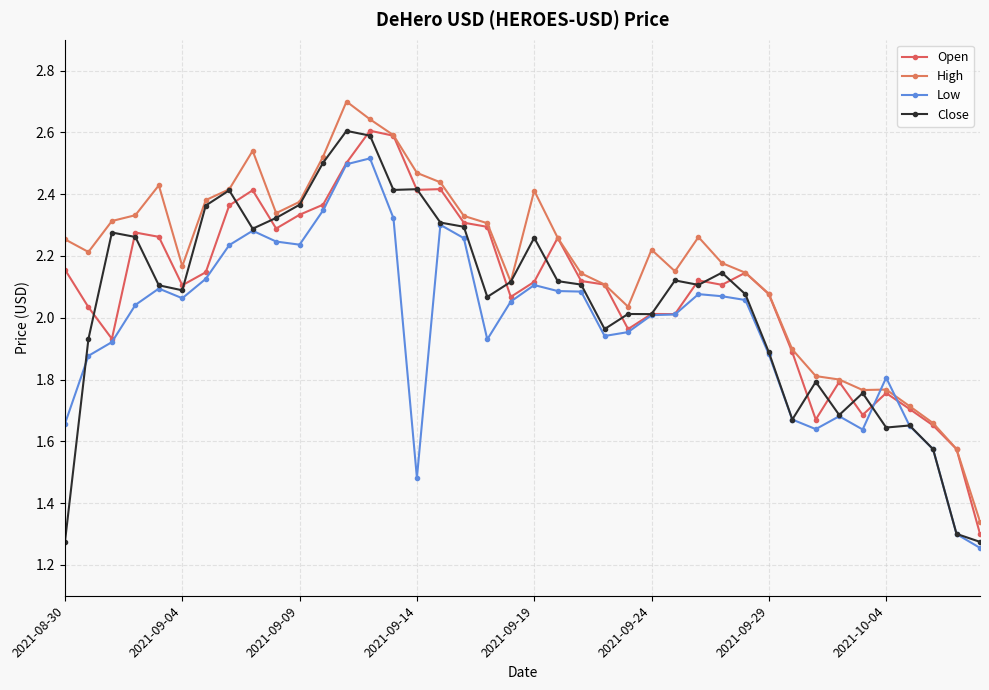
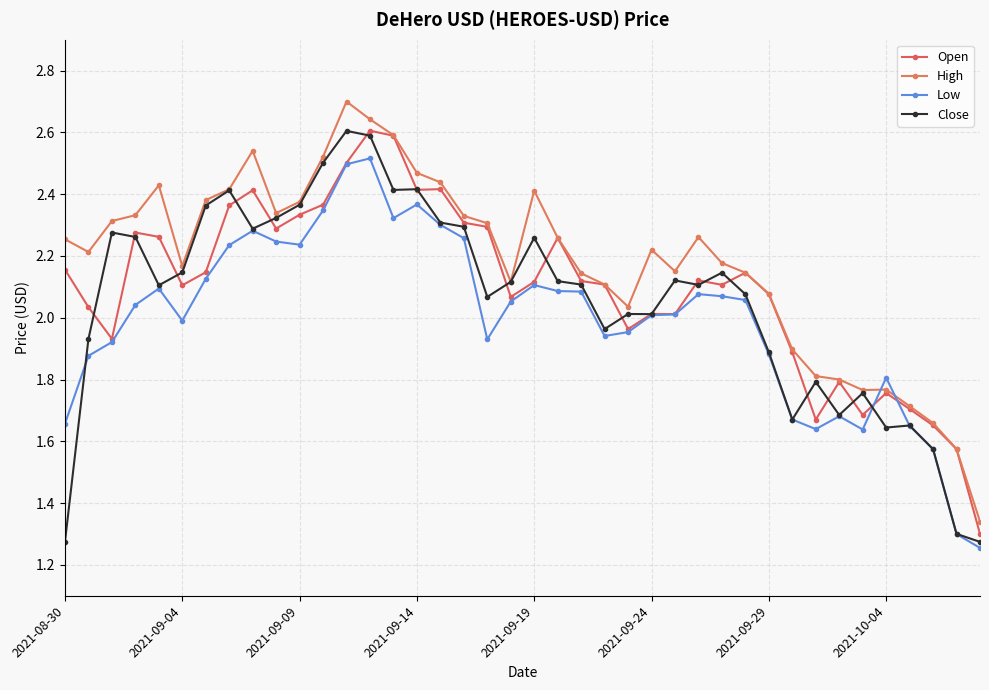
Low, 2021-09-04: 2.06 -> 1.99
Close, 2021-09-04: 2.09 -> 2.15
Low, 2021-09-14: 1.48 -> 2.37
